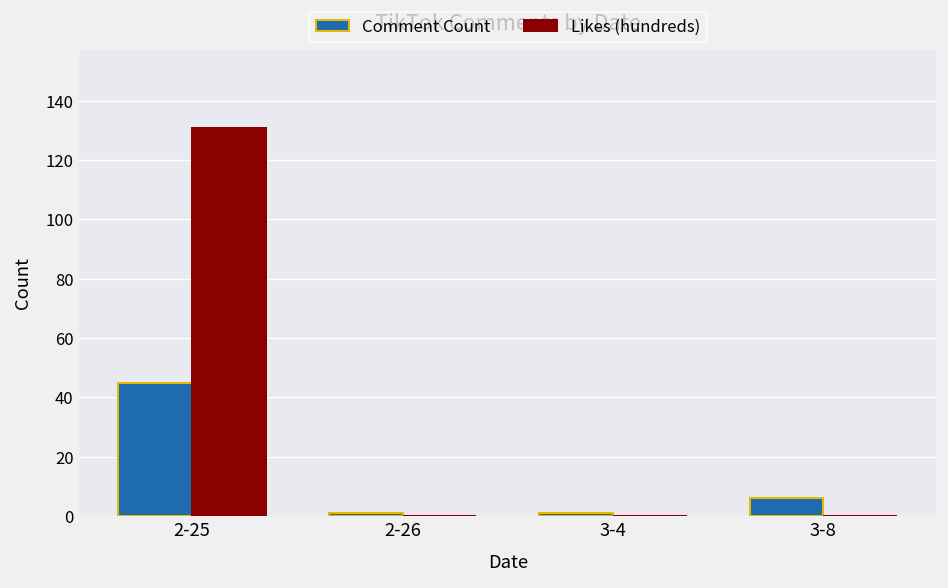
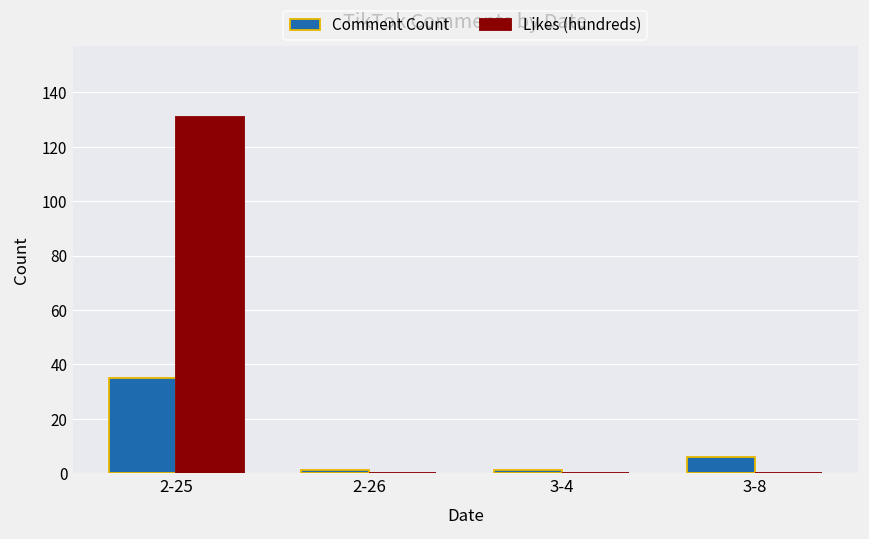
Comment Count, 2-25: 45 -> 35
